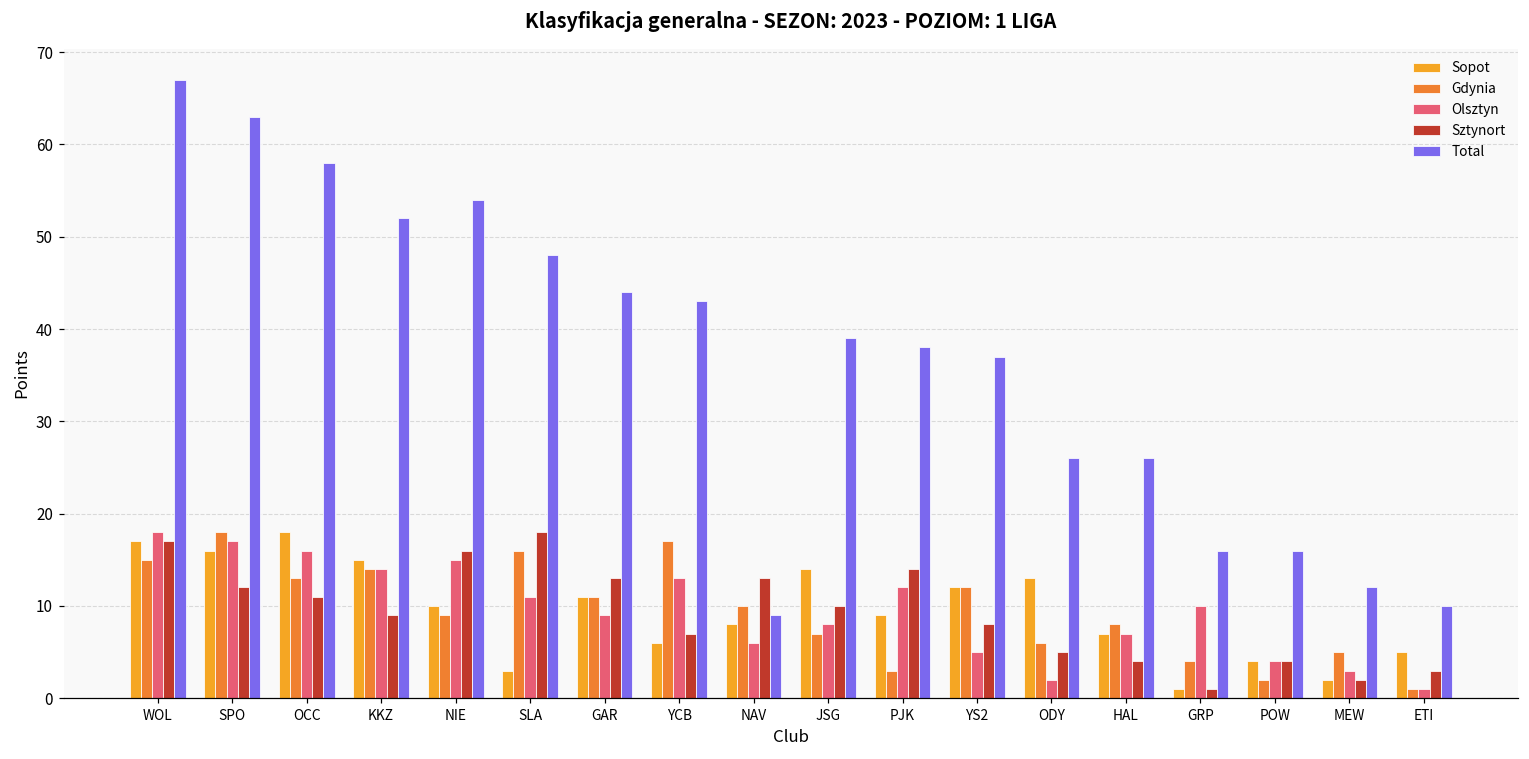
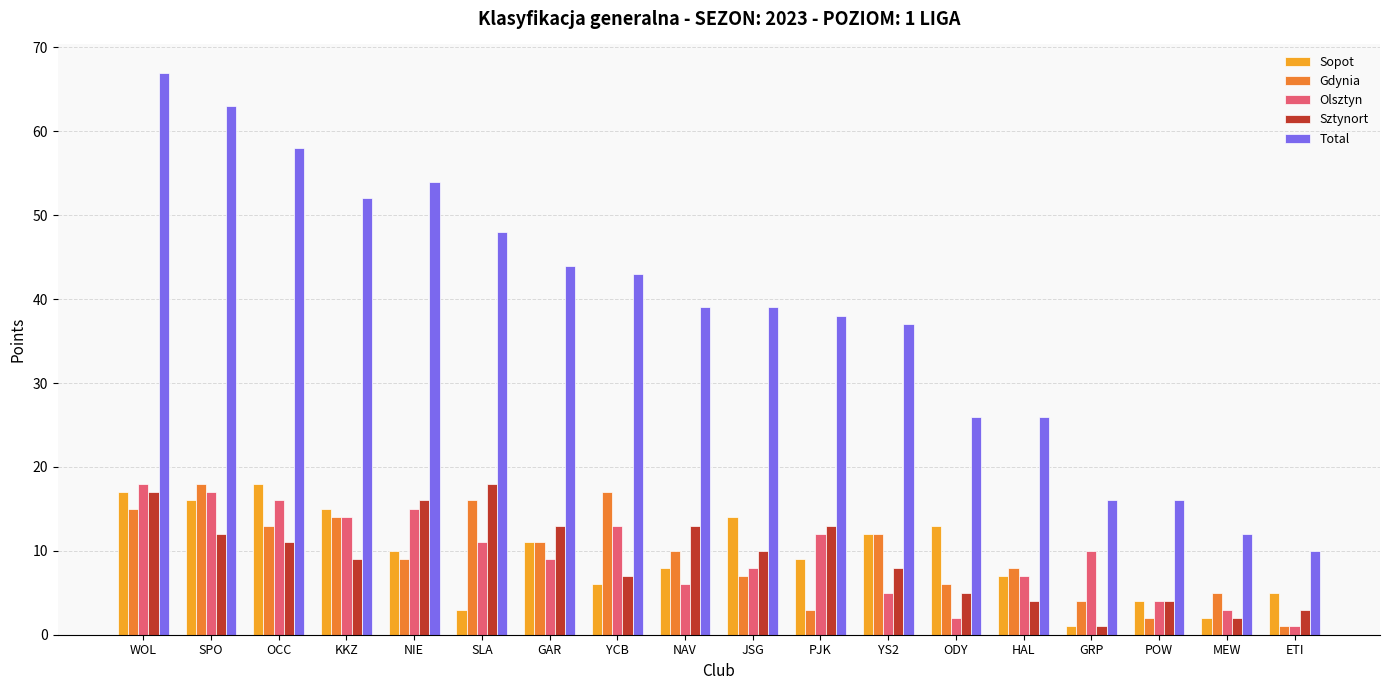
Total, NAV: 9 -> 39
Sztynort, PJK: 14 -> 13
